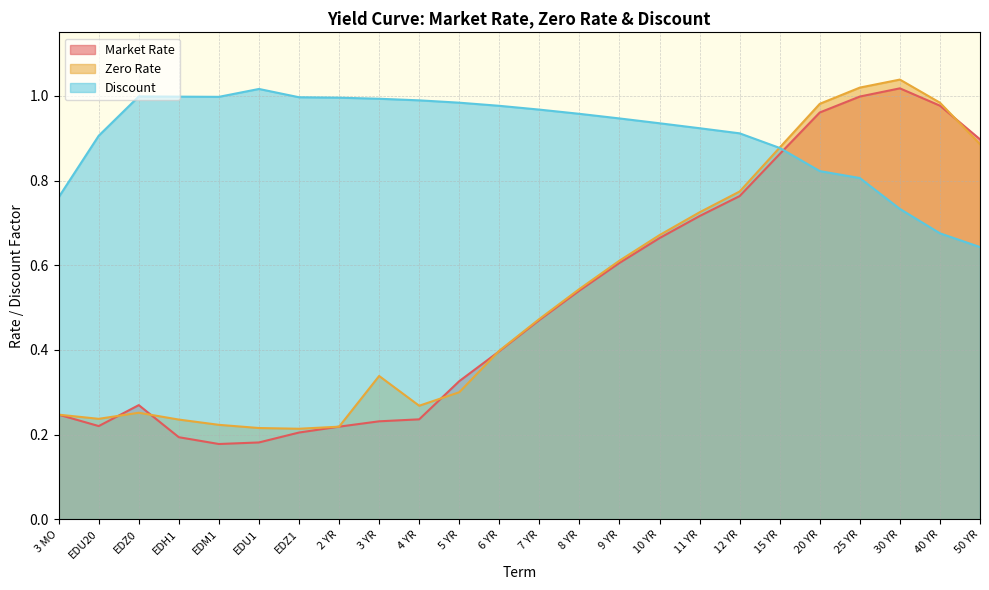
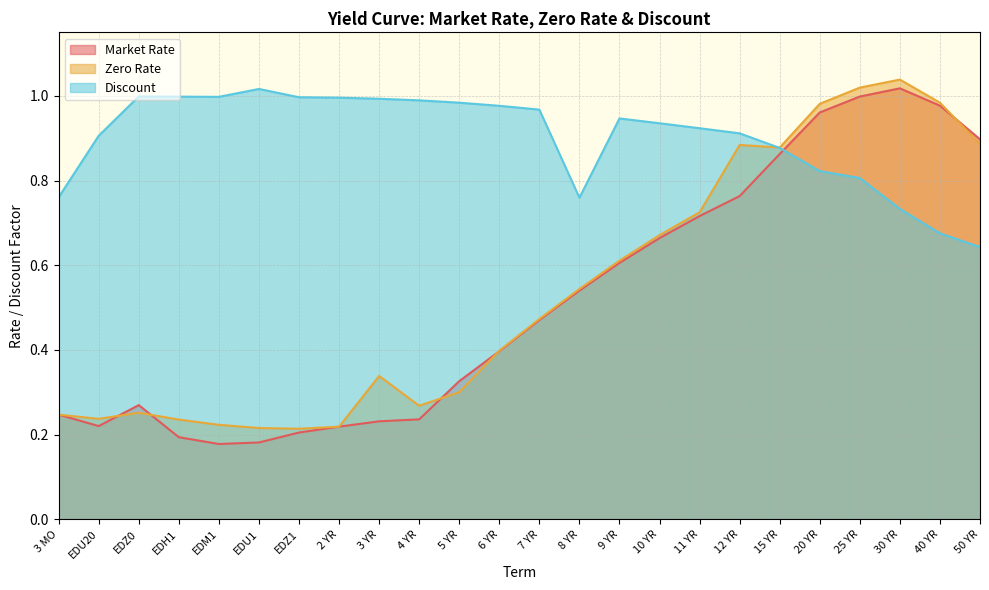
Discount, 8 YR: 0.96 -> 0.76
Zero Rate, 12 YR: 0.77 -> 0.88
